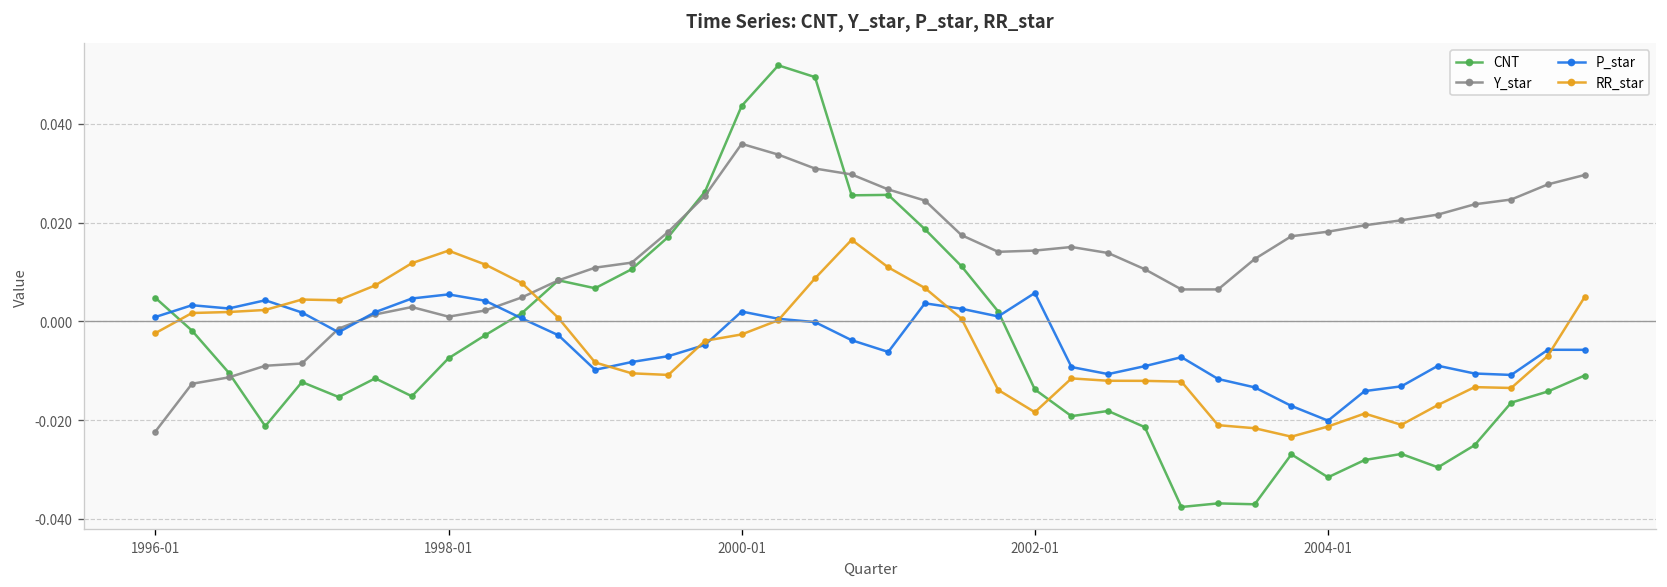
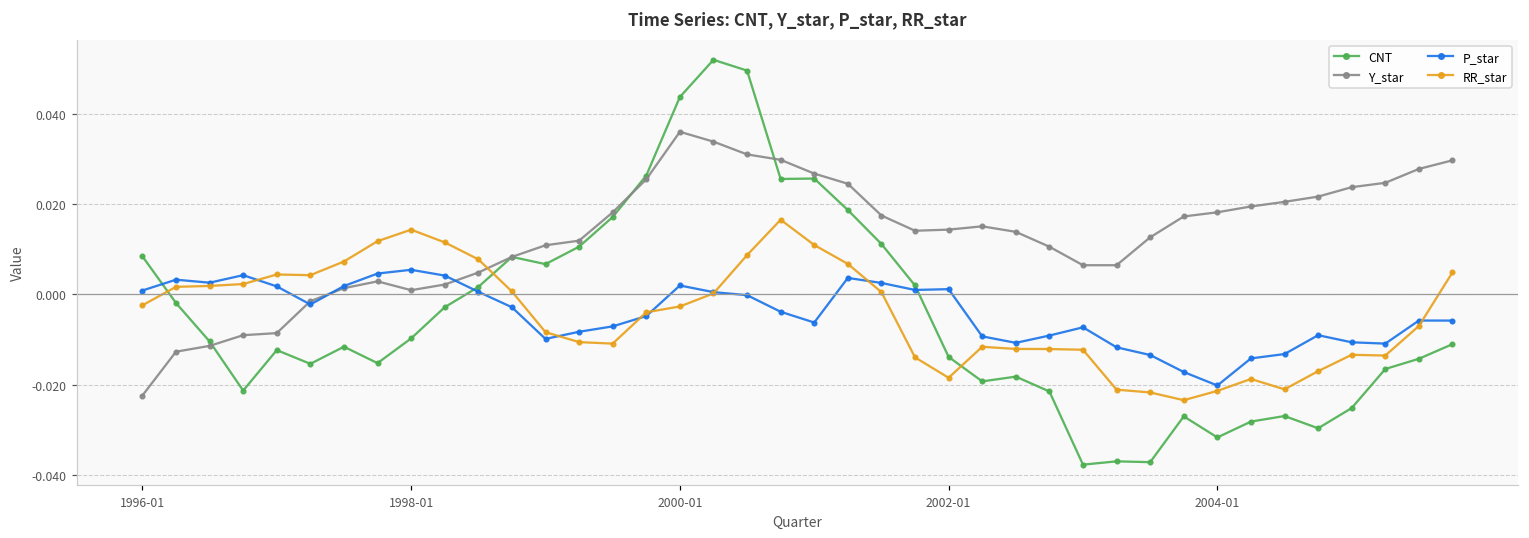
CNT, 1996-01: 0.005 -> 0.008
CNT, 1998-01: -0.007 -> -0.010
P_star, 2002-01: 0.006 -> 0.001
